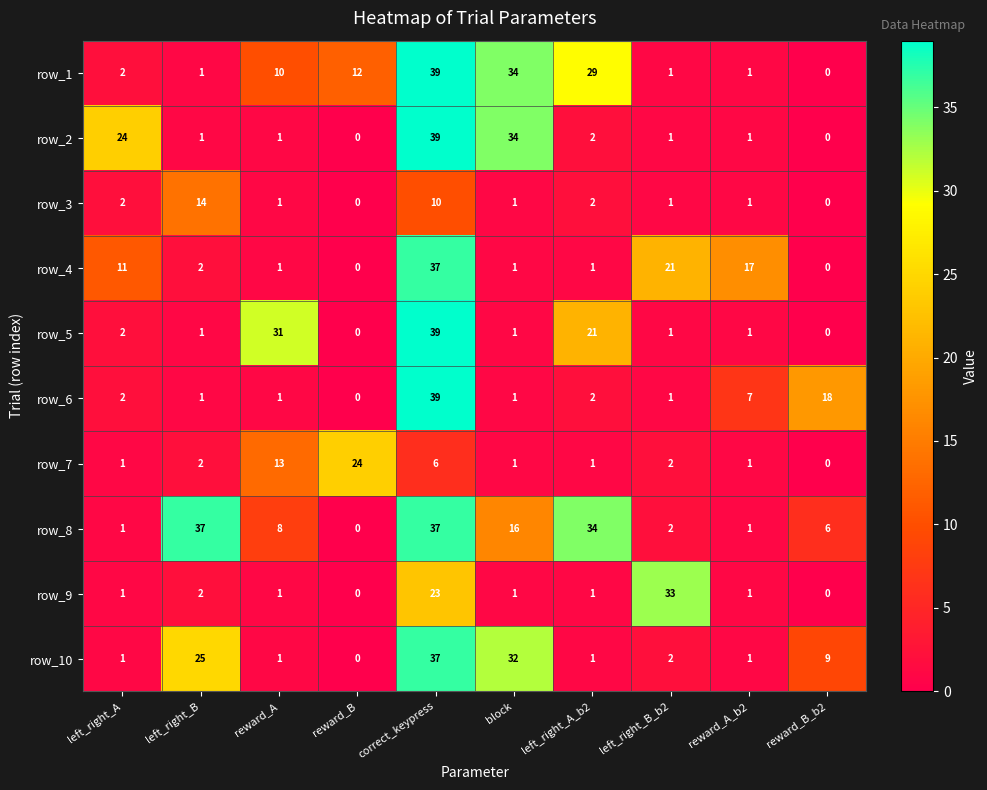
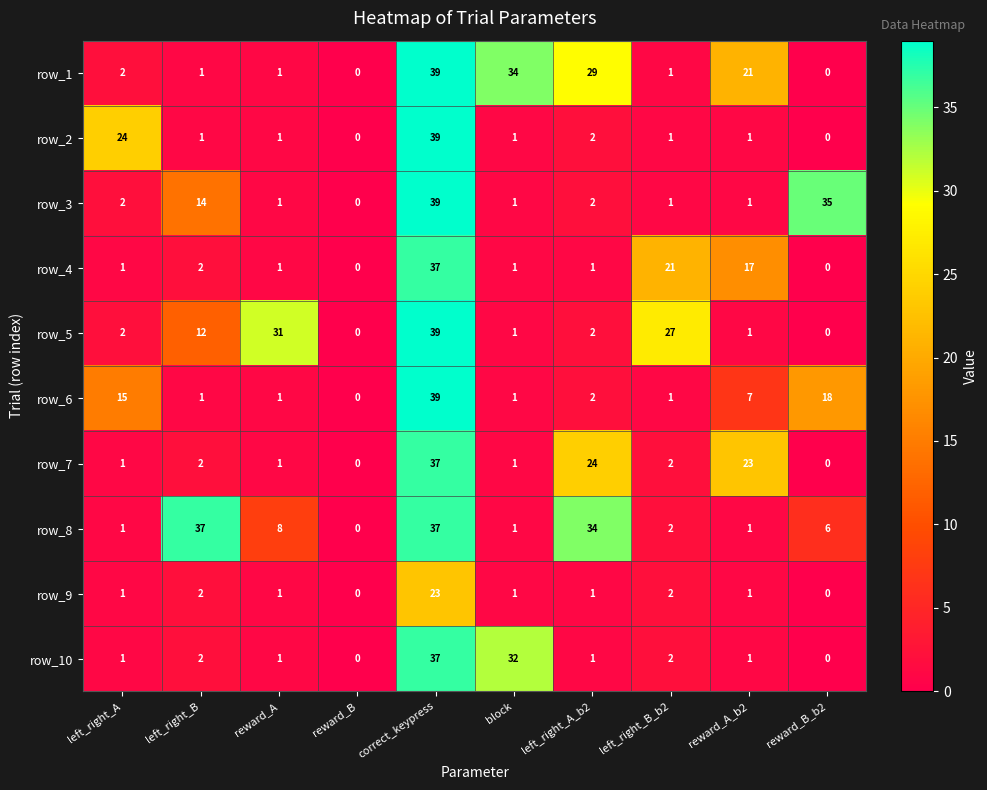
row_1, reward_A: 10 -> 1
row_1, reward_B: 12 -> 0
row_1, reward_A_b2: 1 -> 21
row_2, block: 34 -> 1
row_3, correct_keypress: 10 -> 39
row_3, reward_B_b2: 0 -> 35
row_4, left_right_A: 11 -> 1
row_5, left_right_B: 1 -> 12
row_5, left_right_A_b2: 21 -> 2
row_5, left_right_B_b2: 1 -> 27
row_6, left_right_A: 2 -> 15
row_7, reward_A: 13 -> 1
row_7, reward_B: 24 -> 0
row_7, correct_keypress: 6 -> 37
row_7, left_right_A_b2: 1 -> 24
row_7, reward_A_b2: 1 -> 23
row_8, block: 16 -> 1
row_9, left_right_B_b2: 33 -> 2
row_10, left_right_B: 25 -> 2
row_10, reward_B_b2: 9 -> 0
